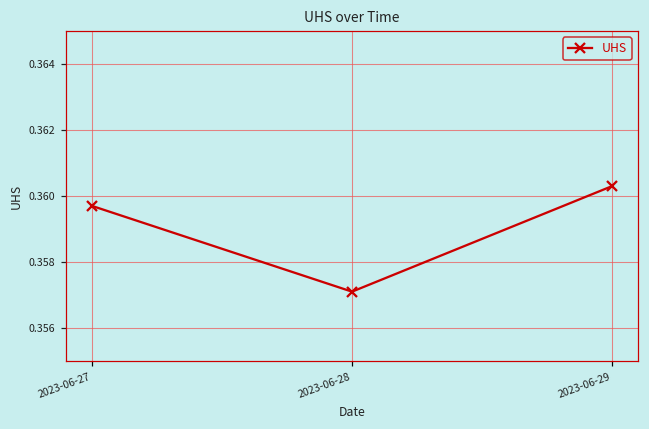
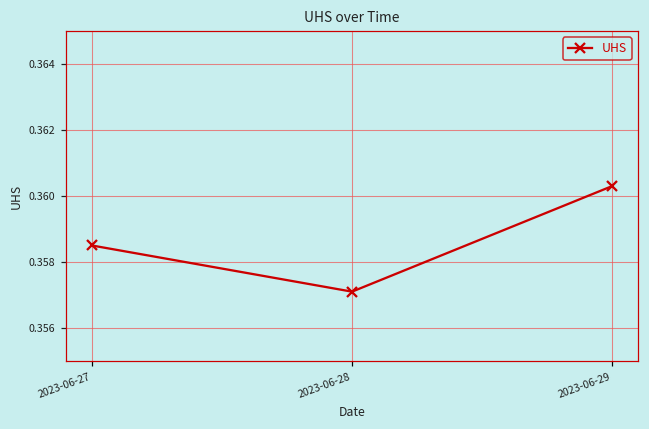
2023-06-27: 0.3597 -> 0.3585
